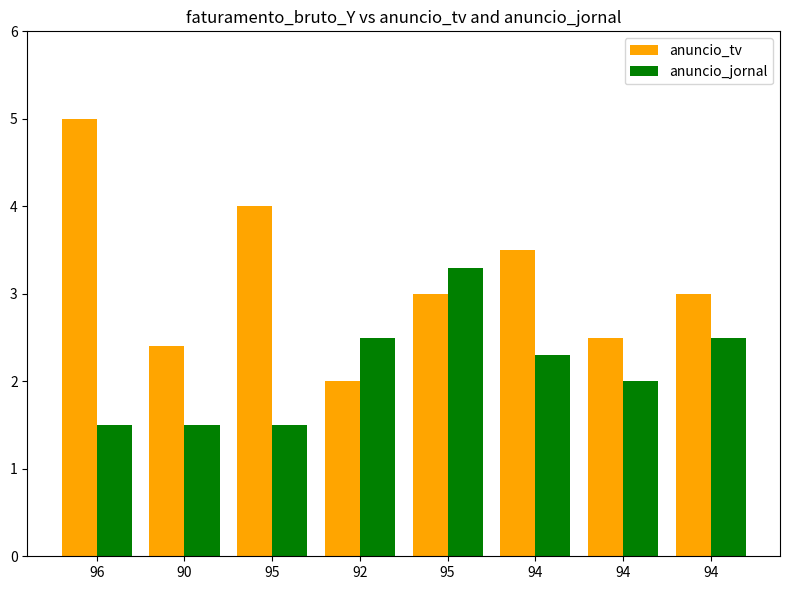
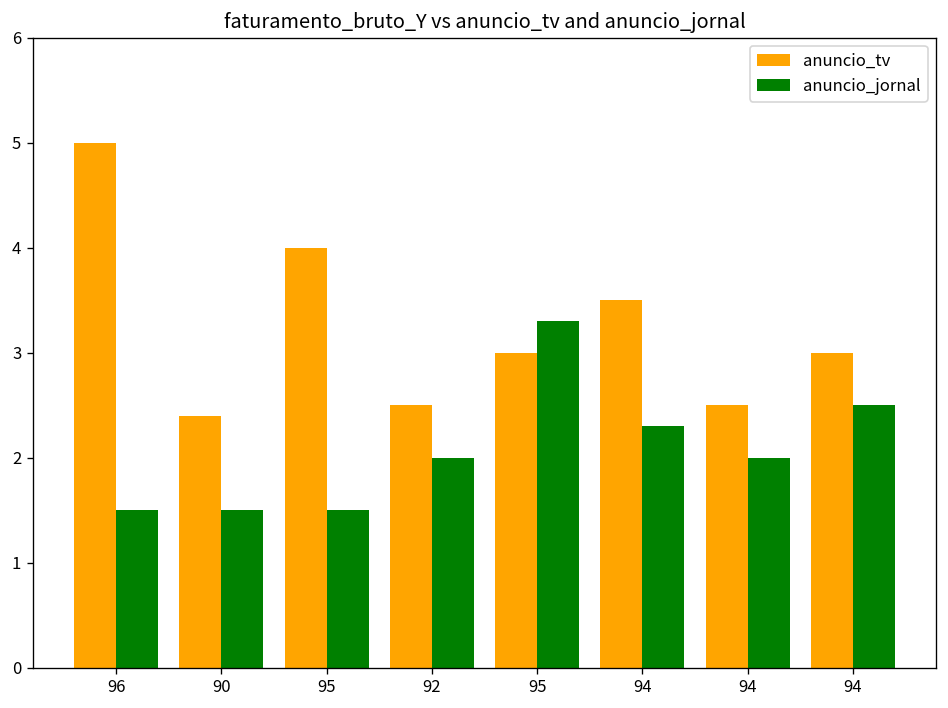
anuncio_tv, 92: 2.0 -> 2.5
anuncio_jornal, 92: 2.5 -> 2.0
